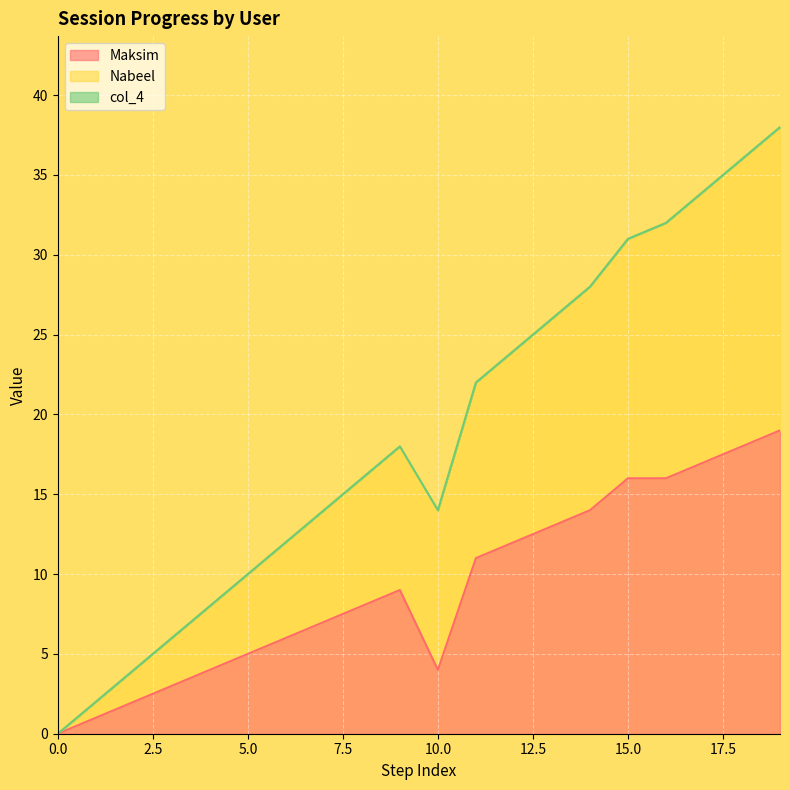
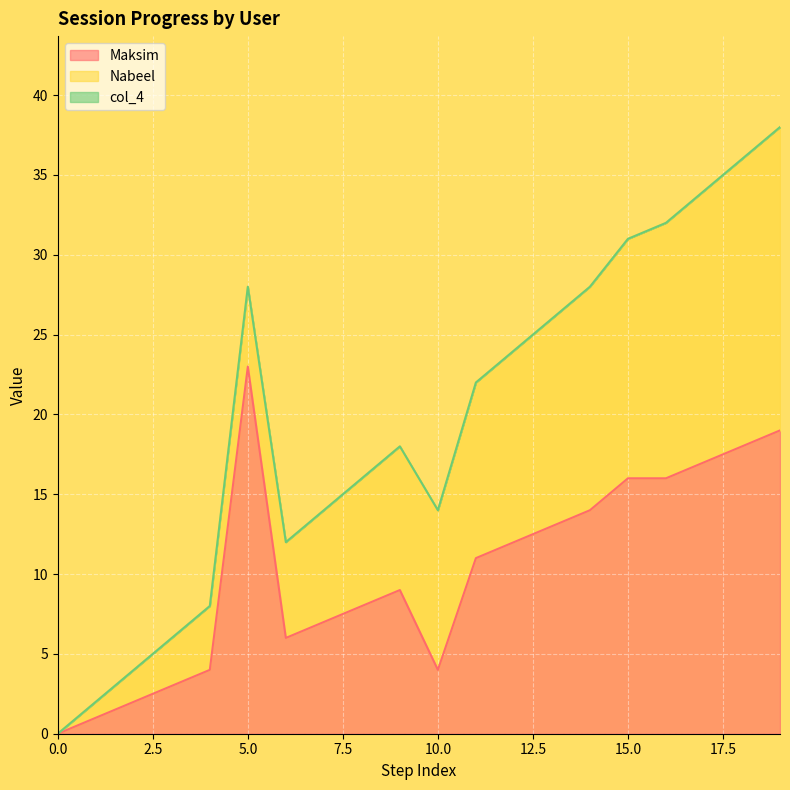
Maksim, 5.0: 5 -> 23
